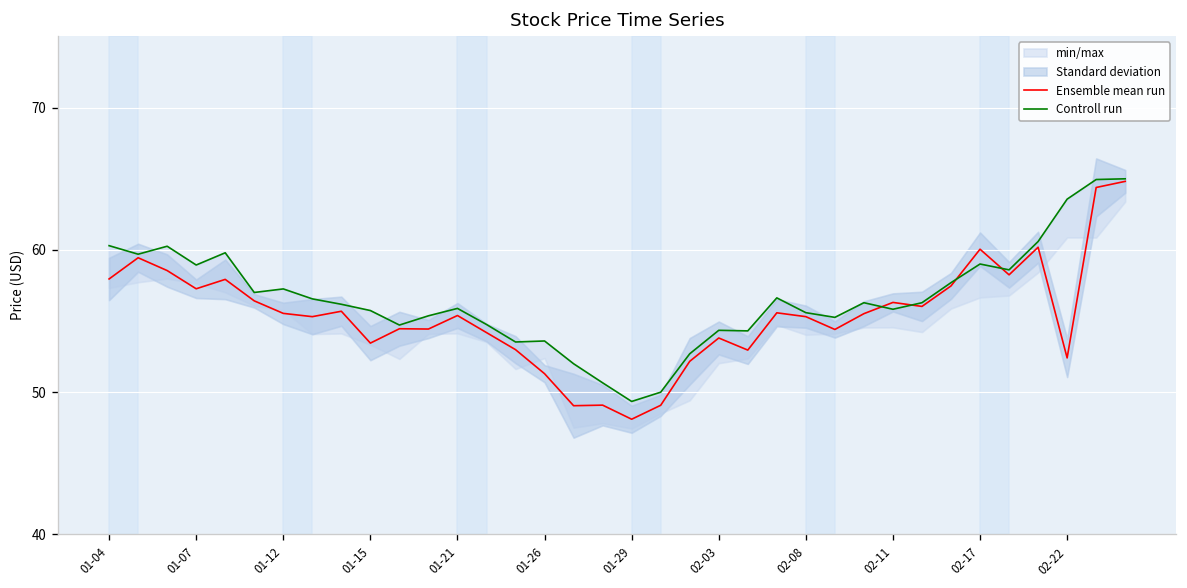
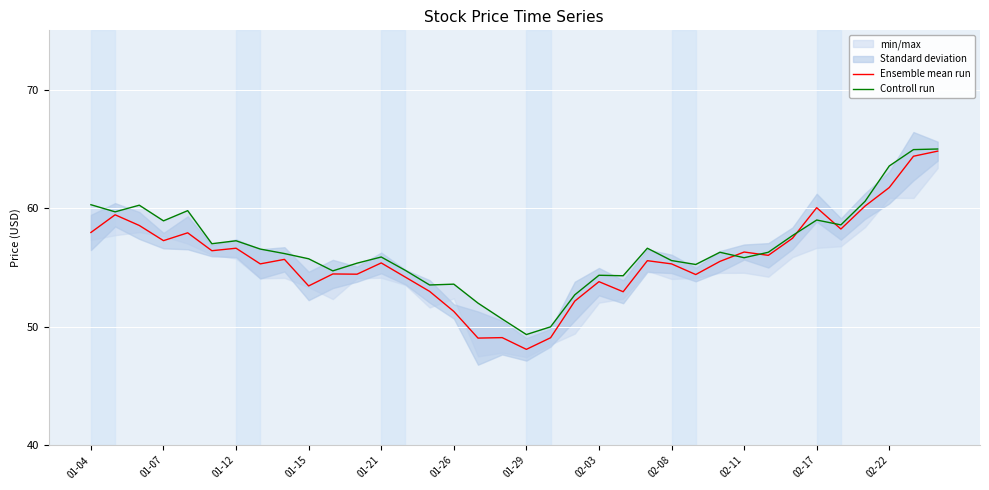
Ensemble mean run, 01-12: 55.5 -> 56.6
Ensemble mean run, 02-22: 52.4 -> 61.7
